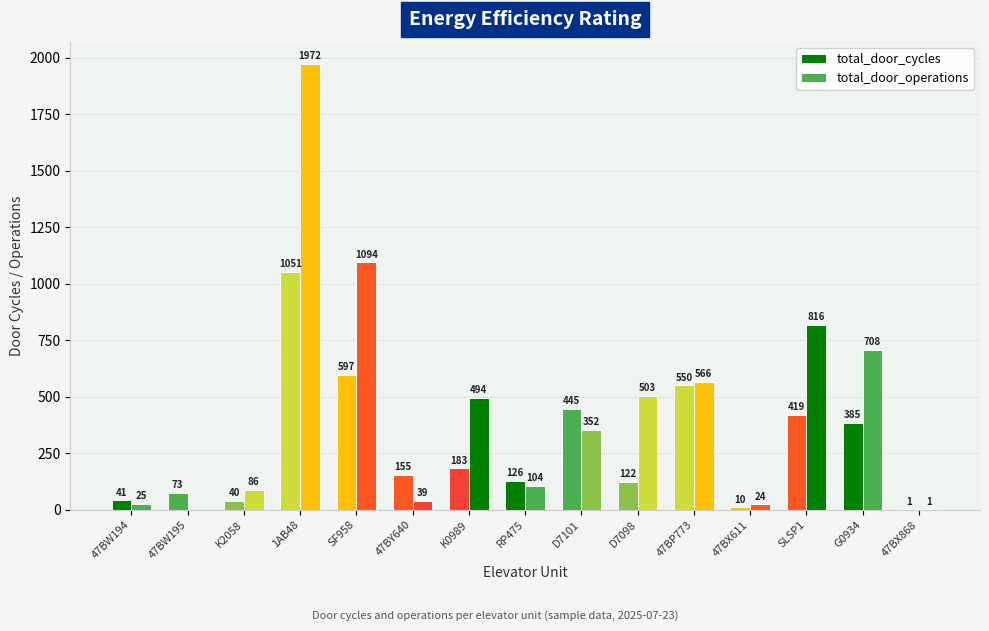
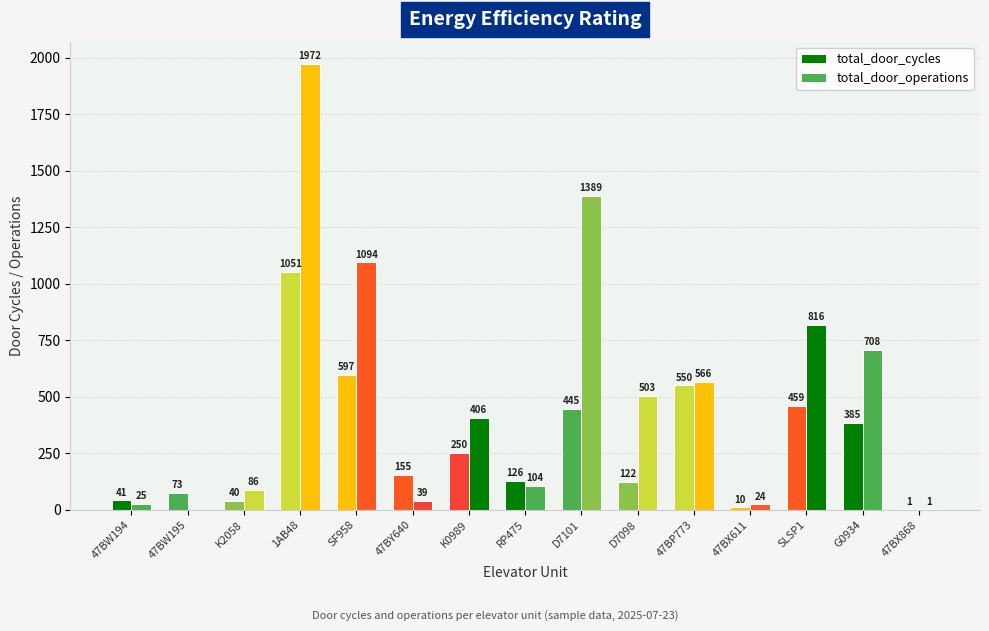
total_door_cycles, K0989: 183 -> 250
total_door_operations, K0989: 494 -> 406
total_door_operations, D7101: 352 -> 1389
total_door_cycles, SLSP1: 419 -> 459
